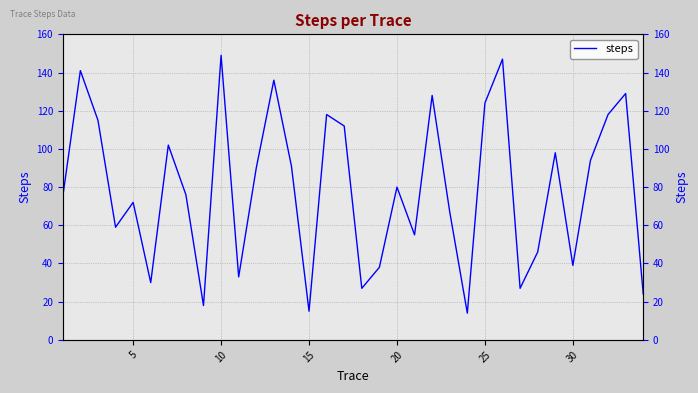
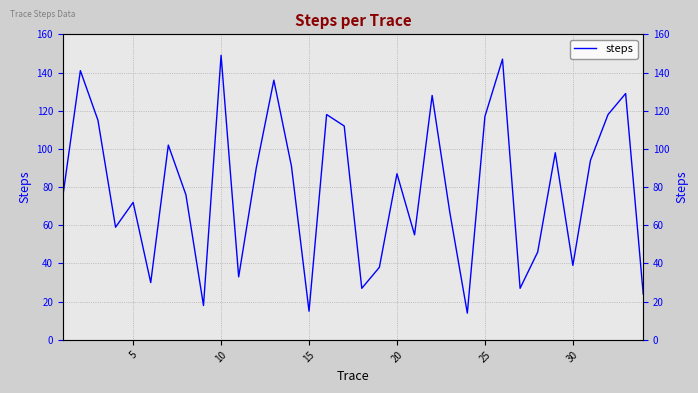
20: 80 -> 87
25: 124 -> 117
